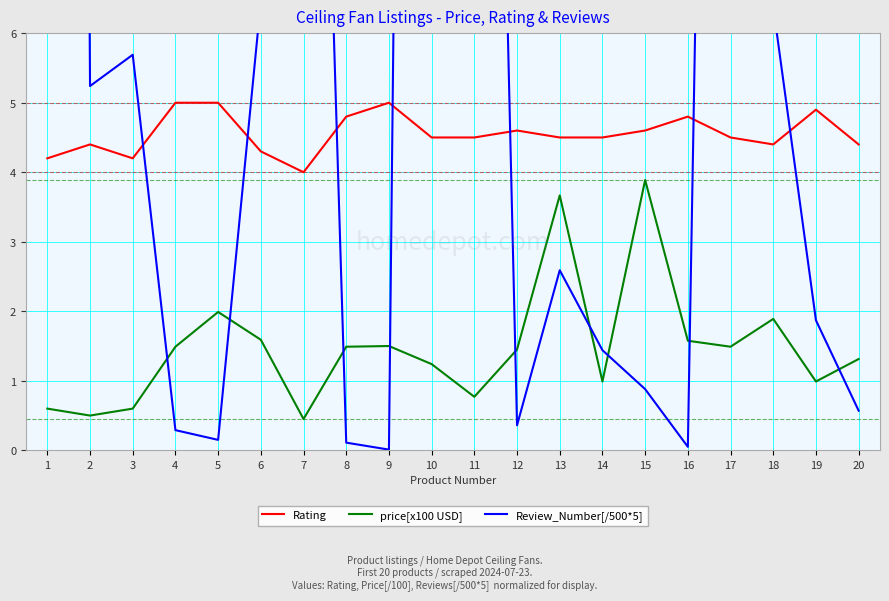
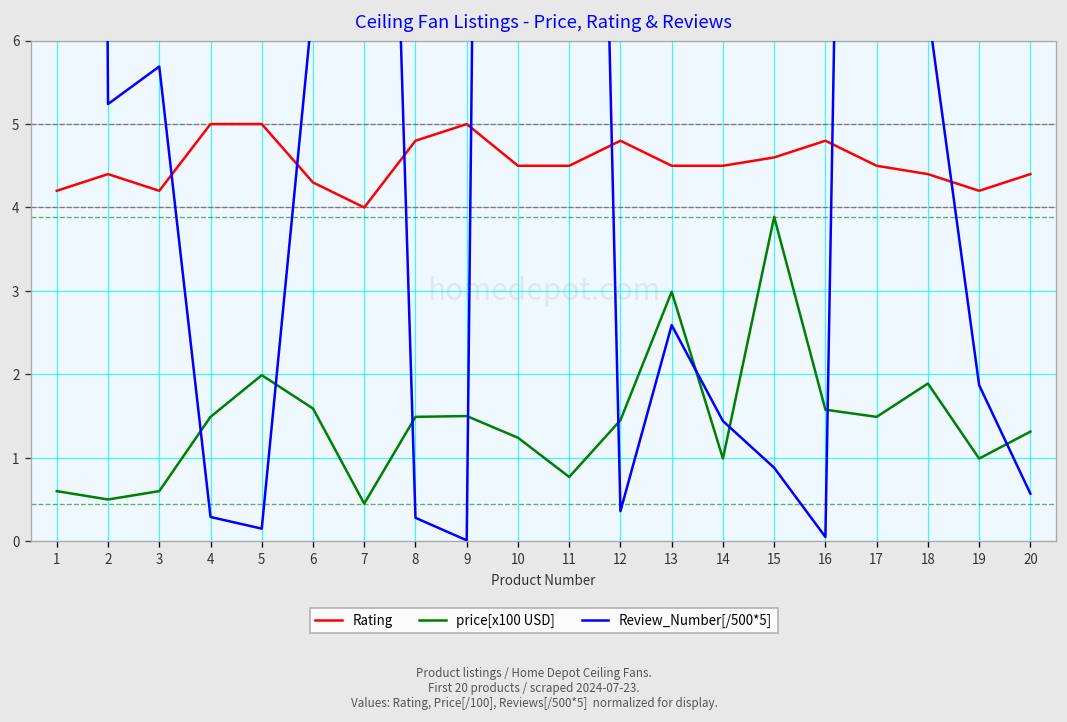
Review_Number[/500*5], 8: 0.1 -> 0.3
Rating, 12: 4.6 -> 4.8
price[x100 USD], 13: 3.7 -> 3.0
Rating, 19: 4.9 -> 4.2
